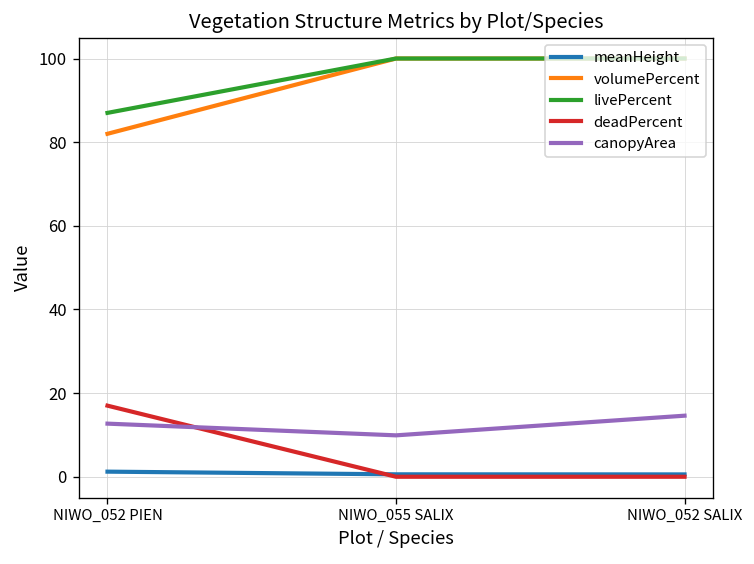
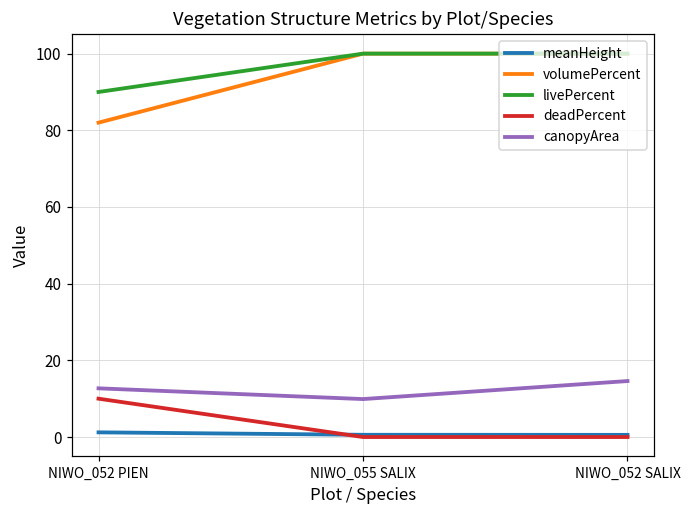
livePercent, NIWO_052 PIEN: 87 -> 90
deadPercent, NIWO_052 PIEN: 17 -> 10
